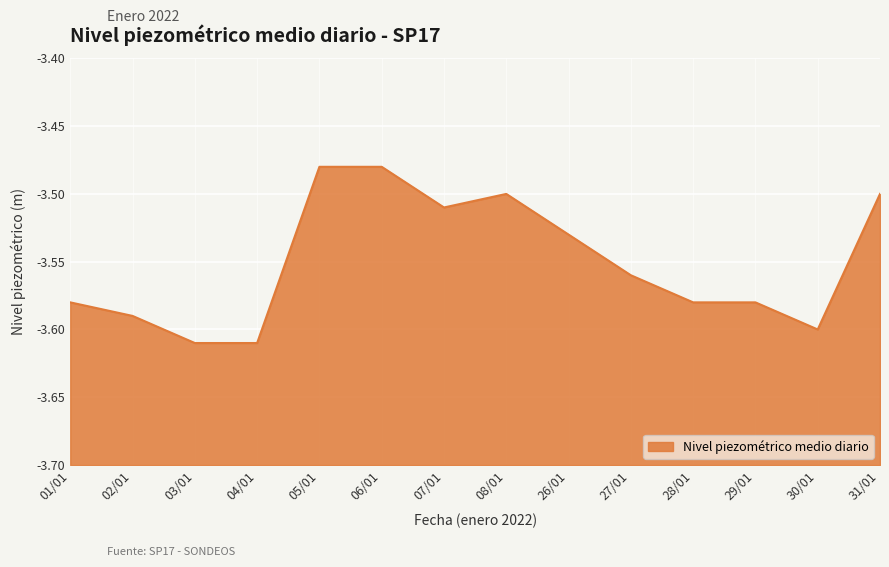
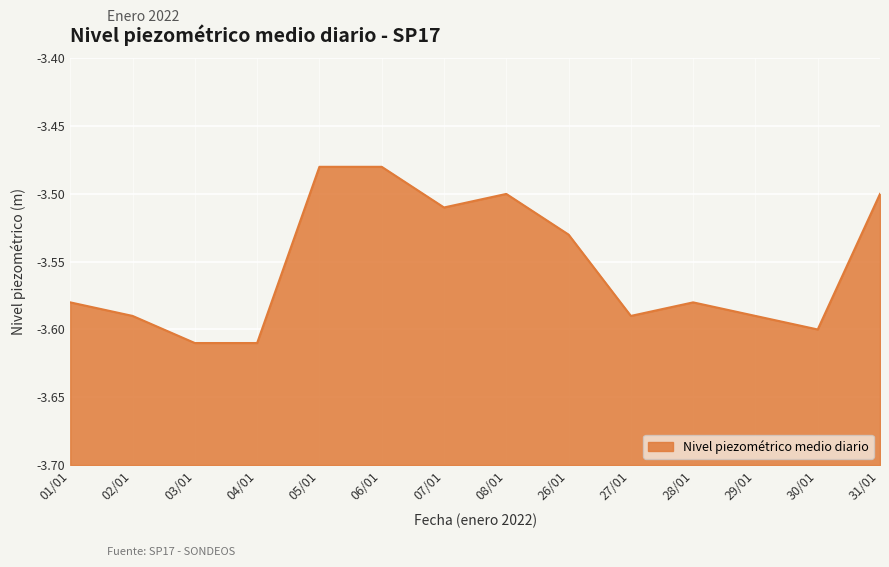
27/01: -3.56 -> -3.59
29/01: -3.58 -> -3.59
